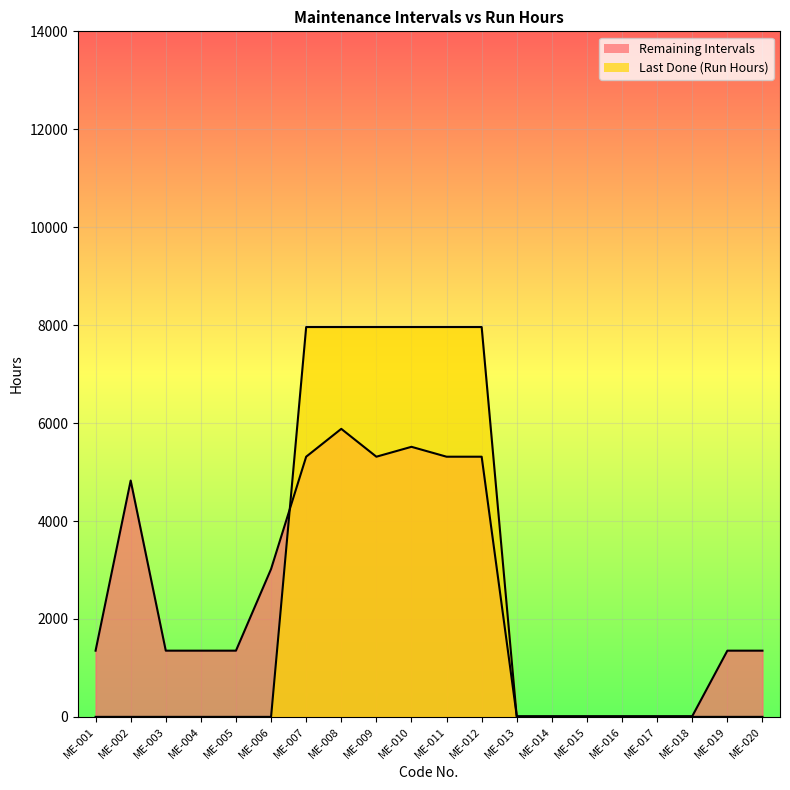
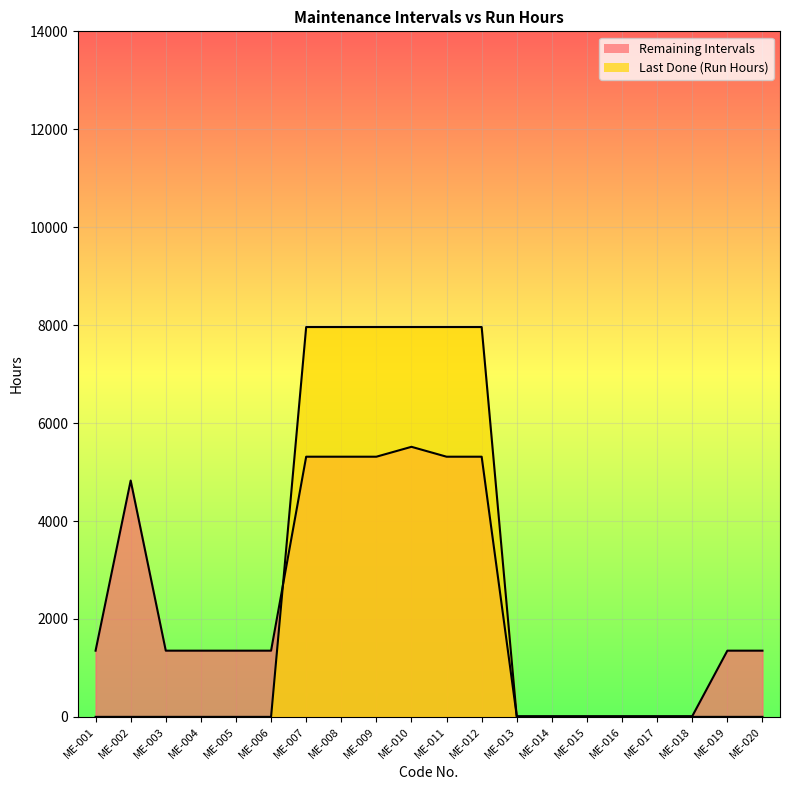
Remaining Intervals, ME-006: 3000 -> 1400
Remaining Intervals, ME-008: 5900 -> 5300
